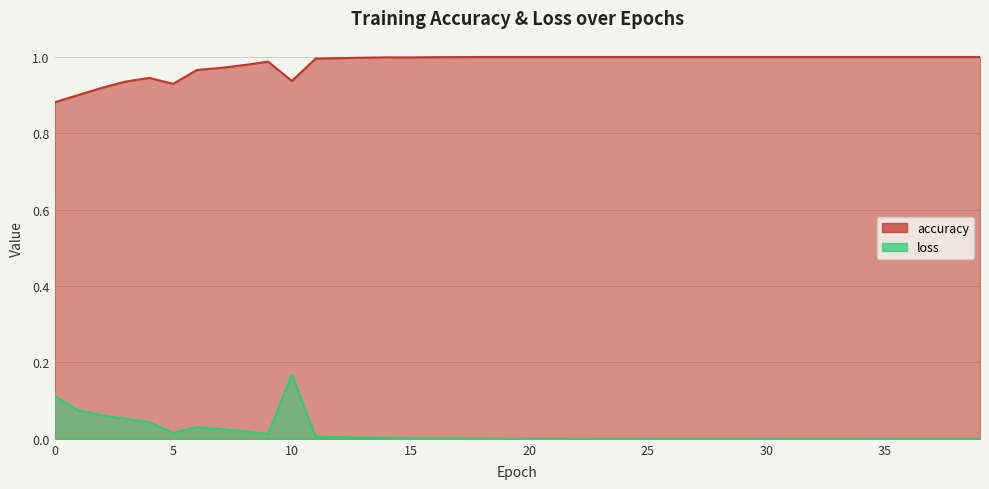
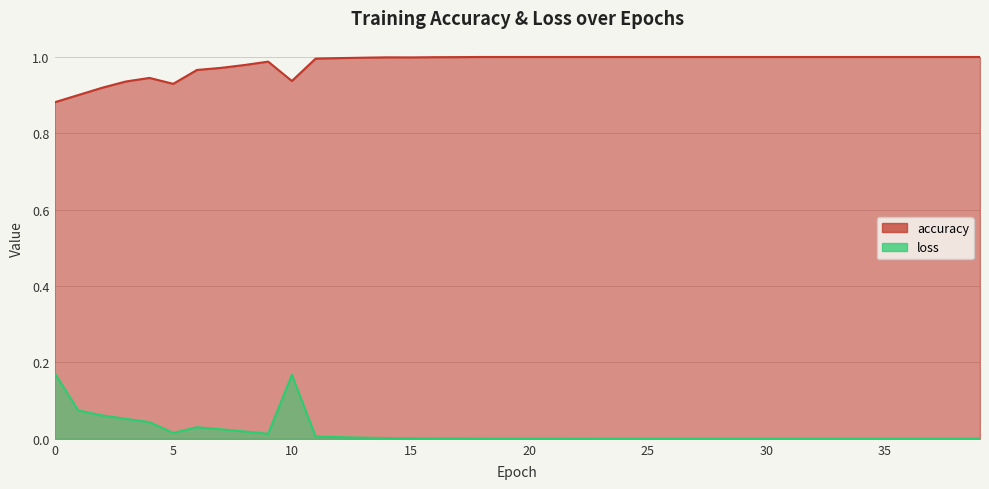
loss, 0: 0.11 -> 0.17
